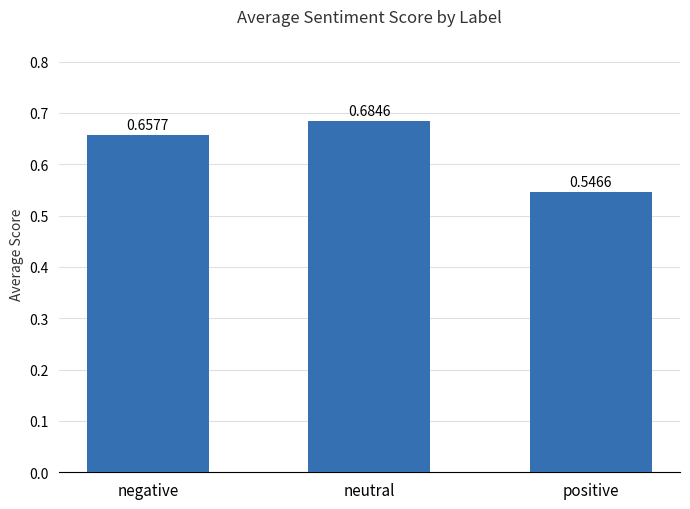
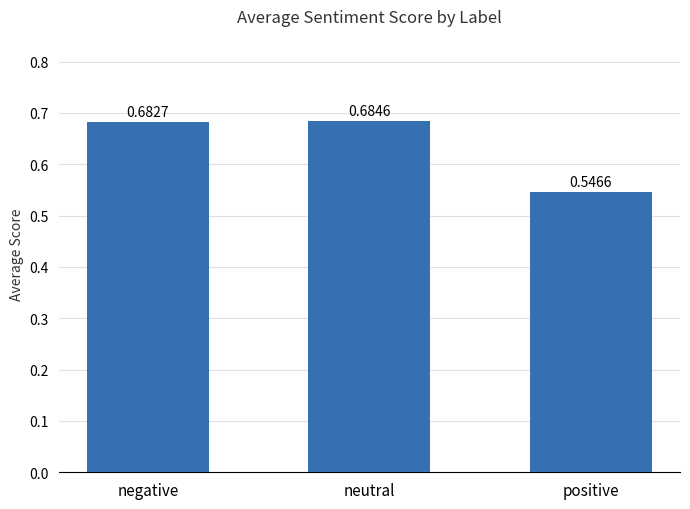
negative: 0.6577 -> 0.6827
